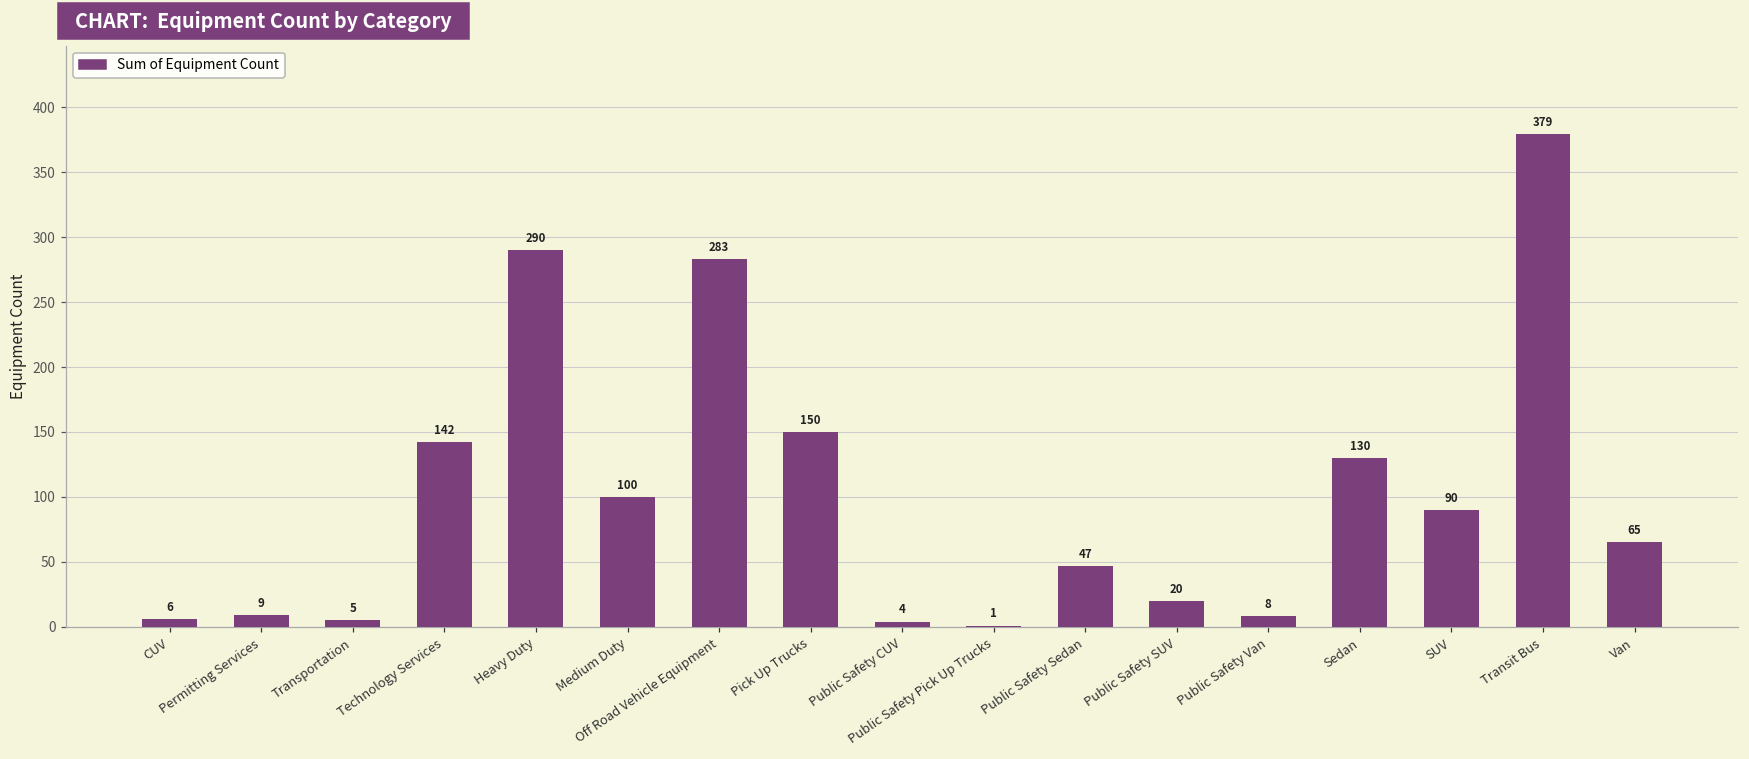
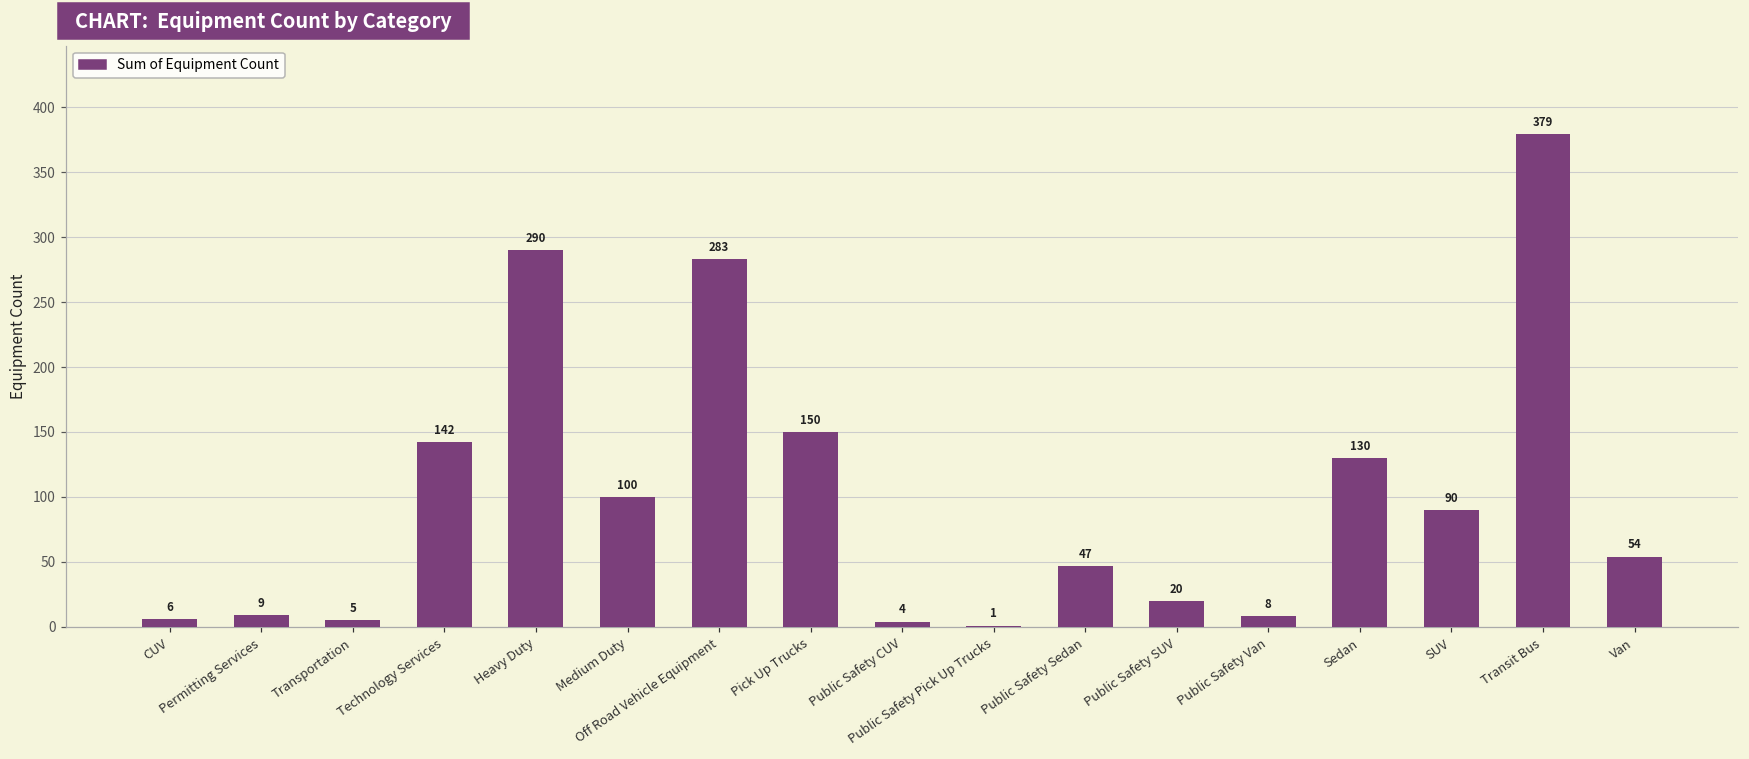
Van: 65 -> 54
